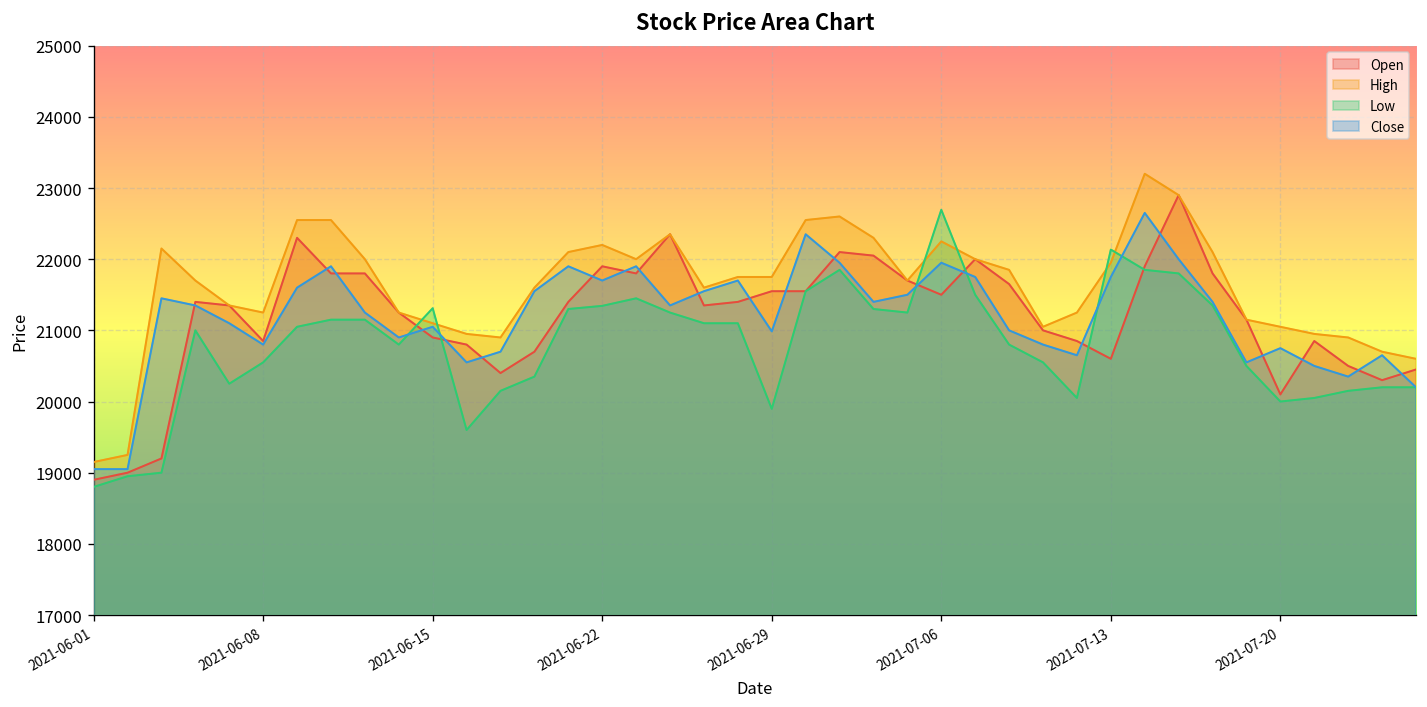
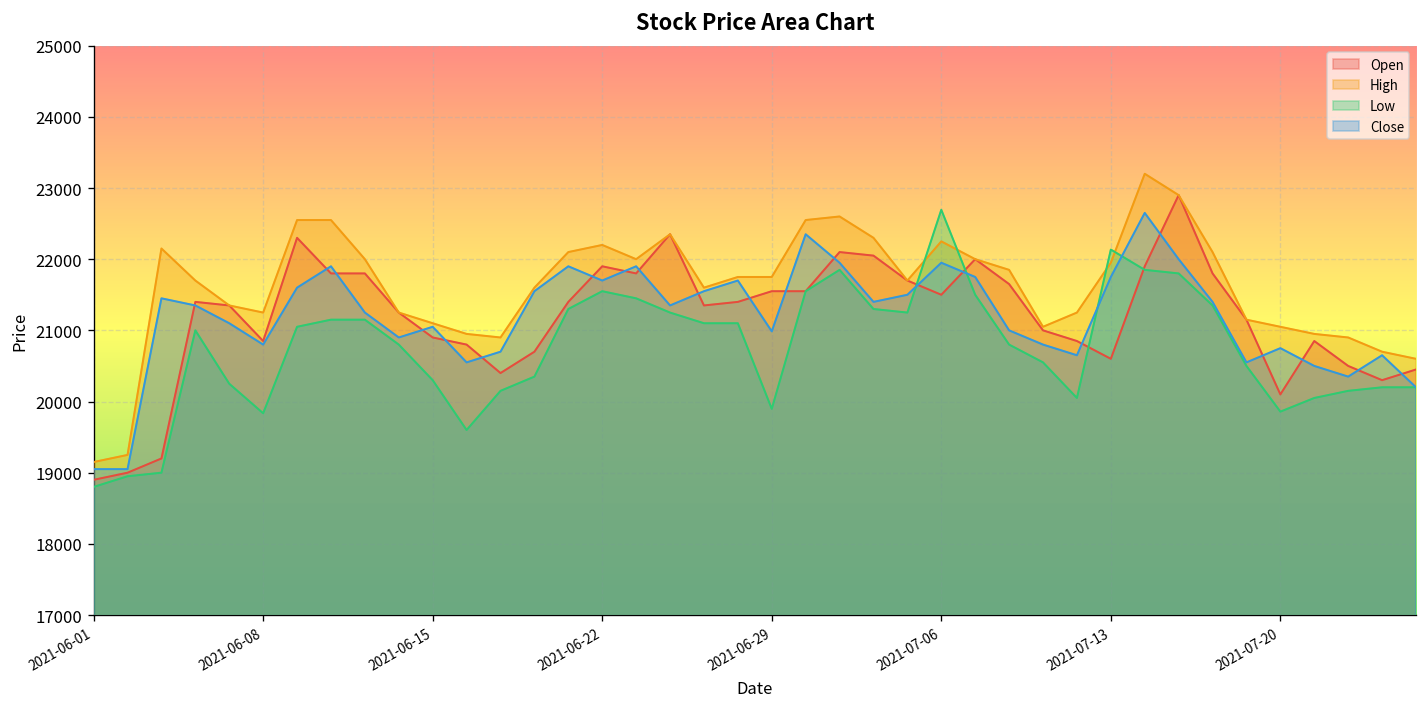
Low, 2021-06-08: 20600 -> 19800
Low, 2021-06-15: 21300 -> 20300
Low, 2021-06-22: 21300 -> 21600
Low, 2021-07-20: 20000 -> 19900
